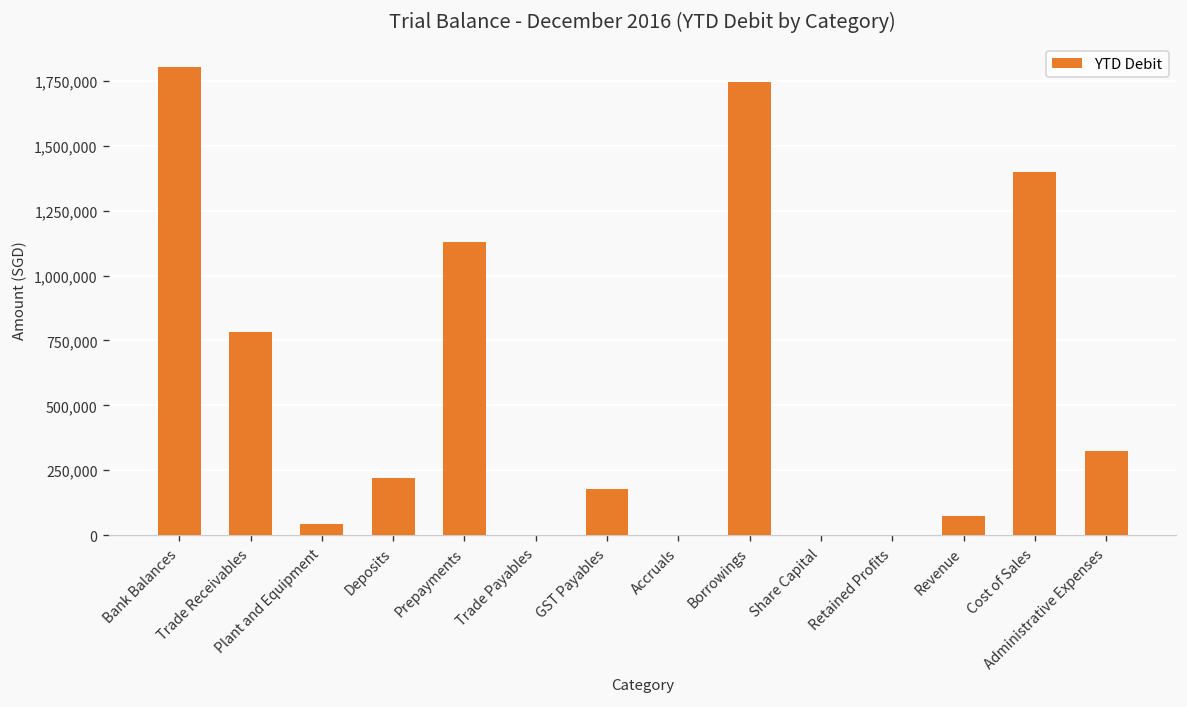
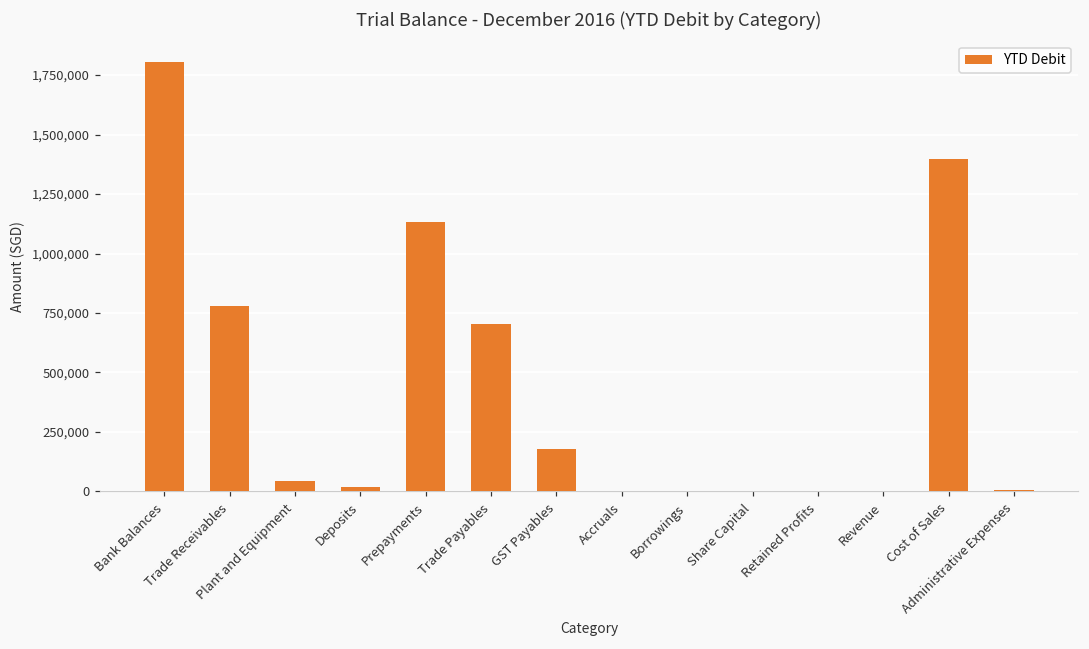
Deposits: 220,000 -> 20,000
Trade Payables: 0 -> 700,000
Borrowings: 1,750,000 -> 0
Revenue: 70,000 -> 0
Administrative Expenses: 320,000 -> 10,000
